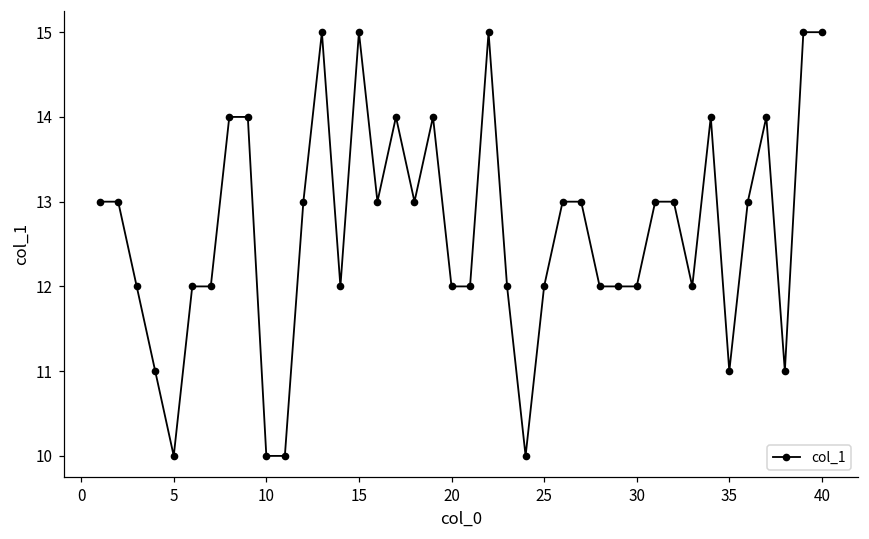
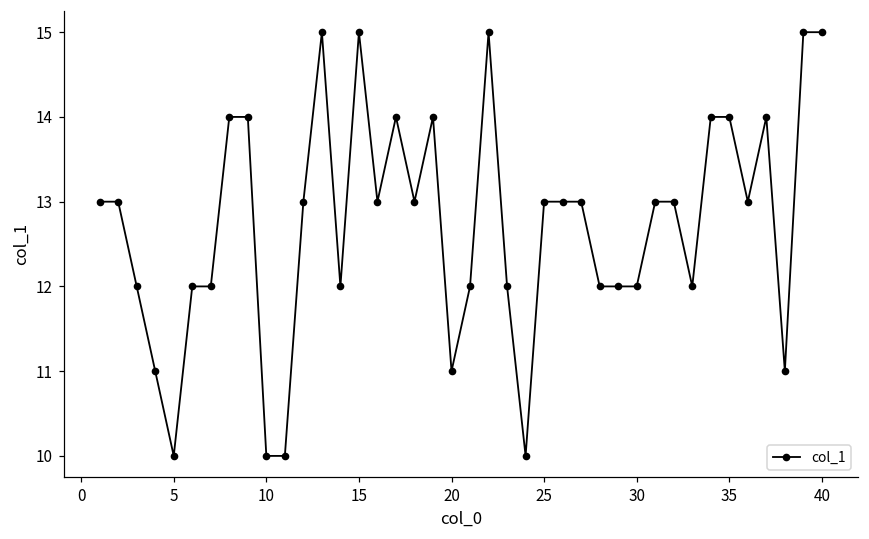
20: 12 -> 11
25: 12 -> 13
35: 11 -> 14
